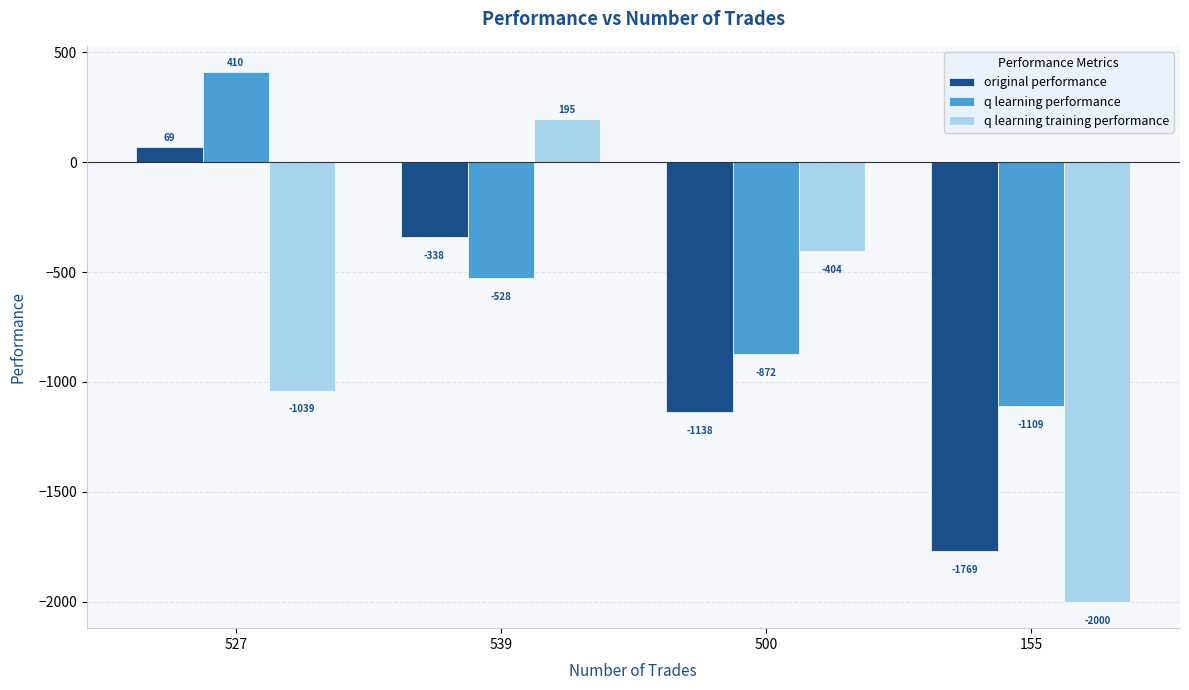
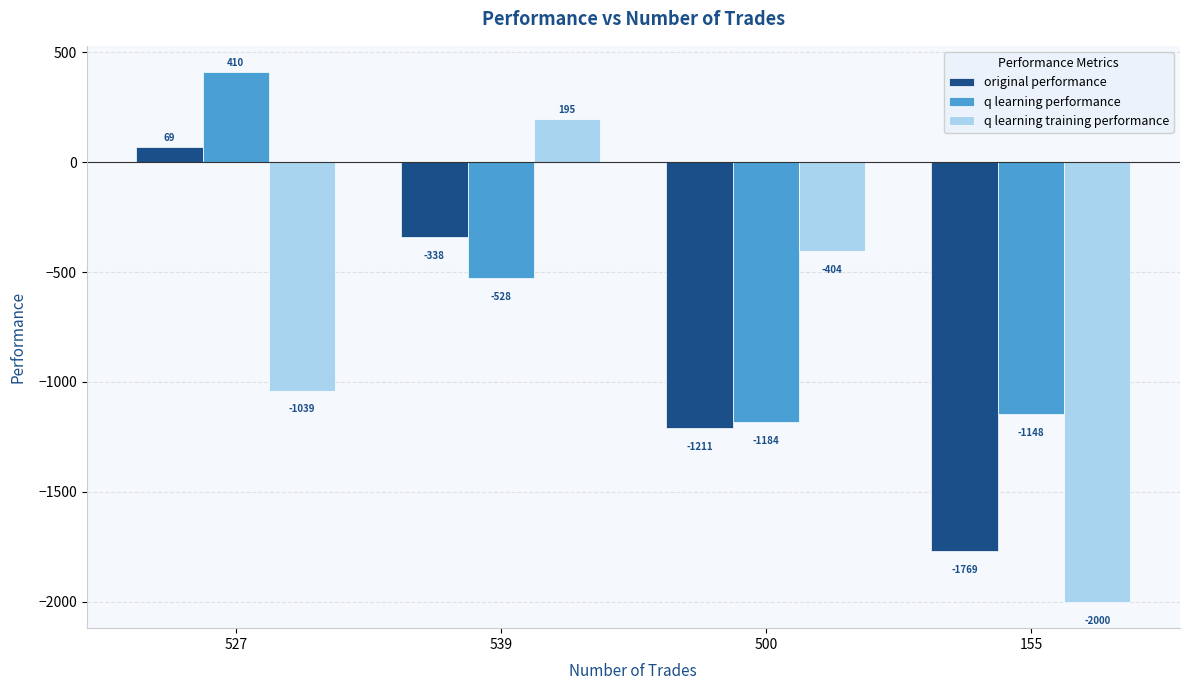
original performance, 500: -1138 -> -1211
q learning performance, 500: -872 -> -1184
q learning performance, 155: -1109 -> -1148
